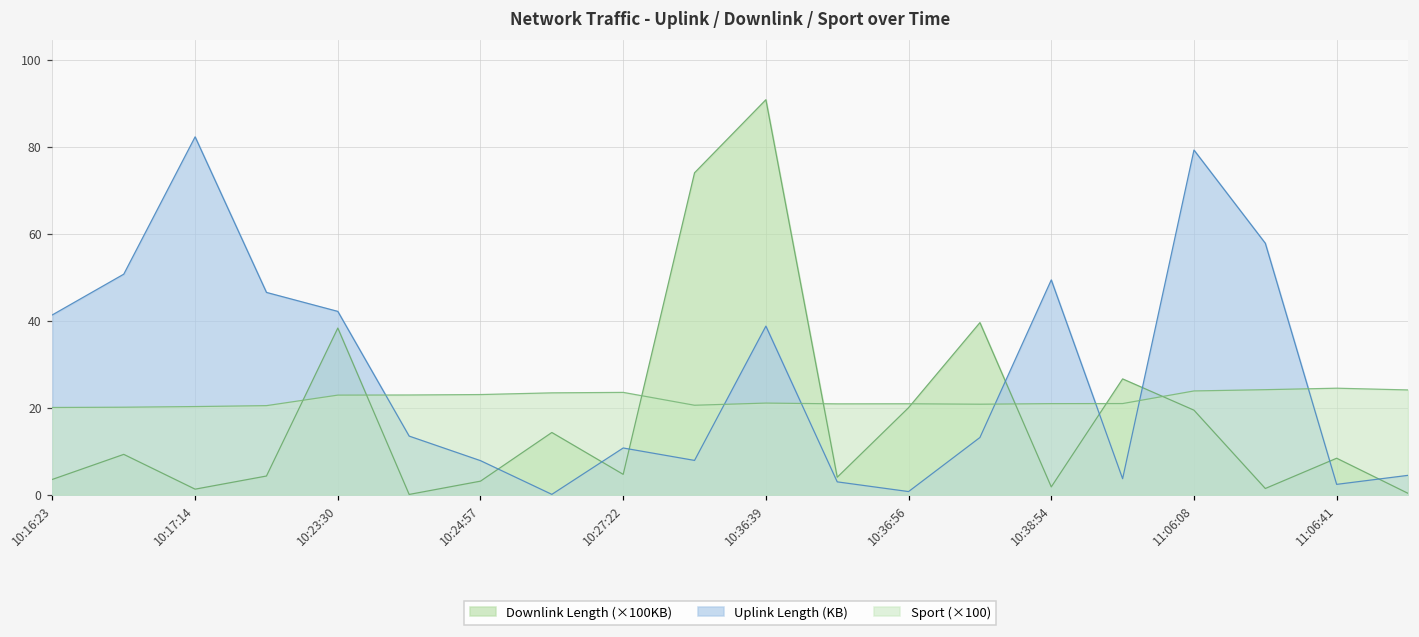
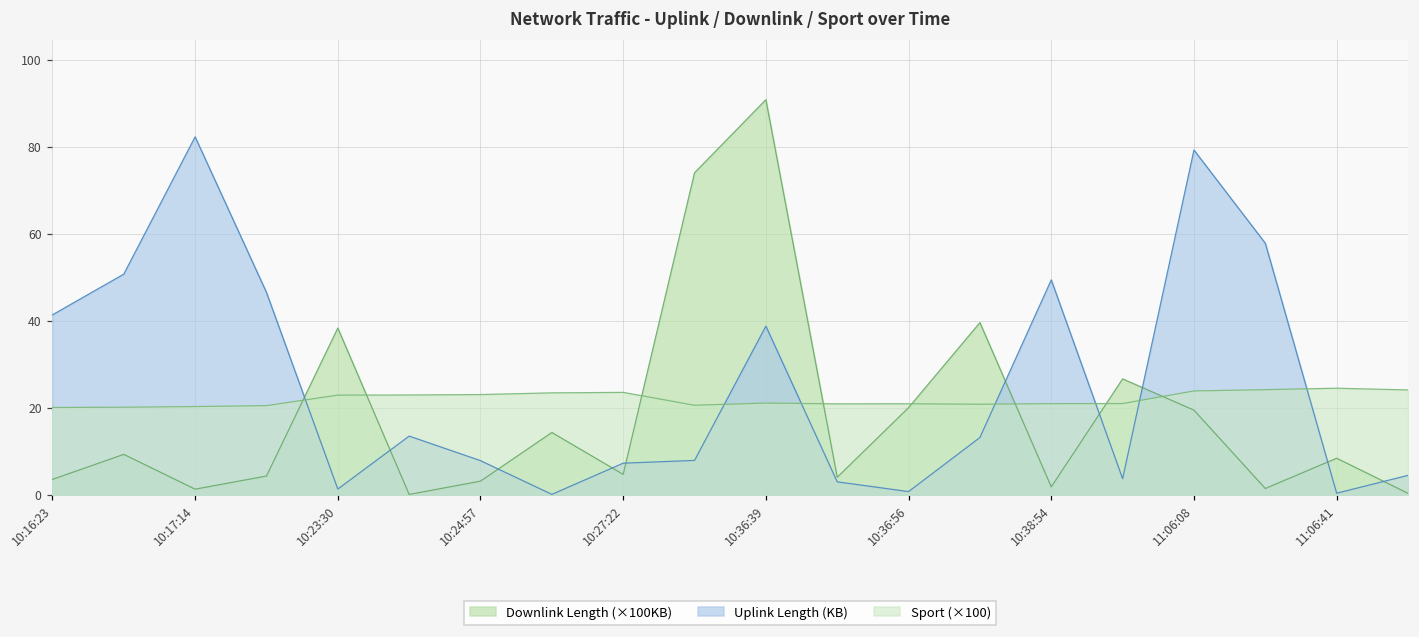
Uplink Length (KB), 10:23:30: 42 -> 1
Uplink Length (KB), 10:27:22: 11 -> 7
Uplink Length (KB), 11:06:41: 2 -> 0
